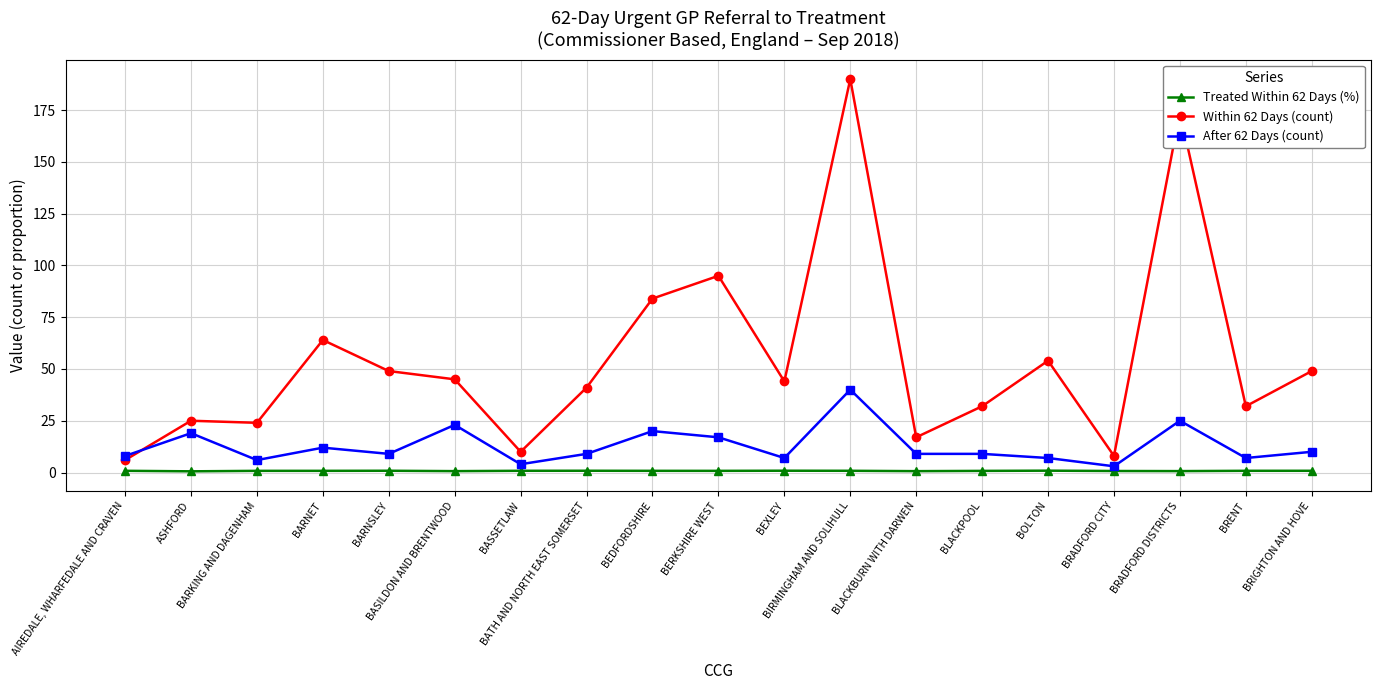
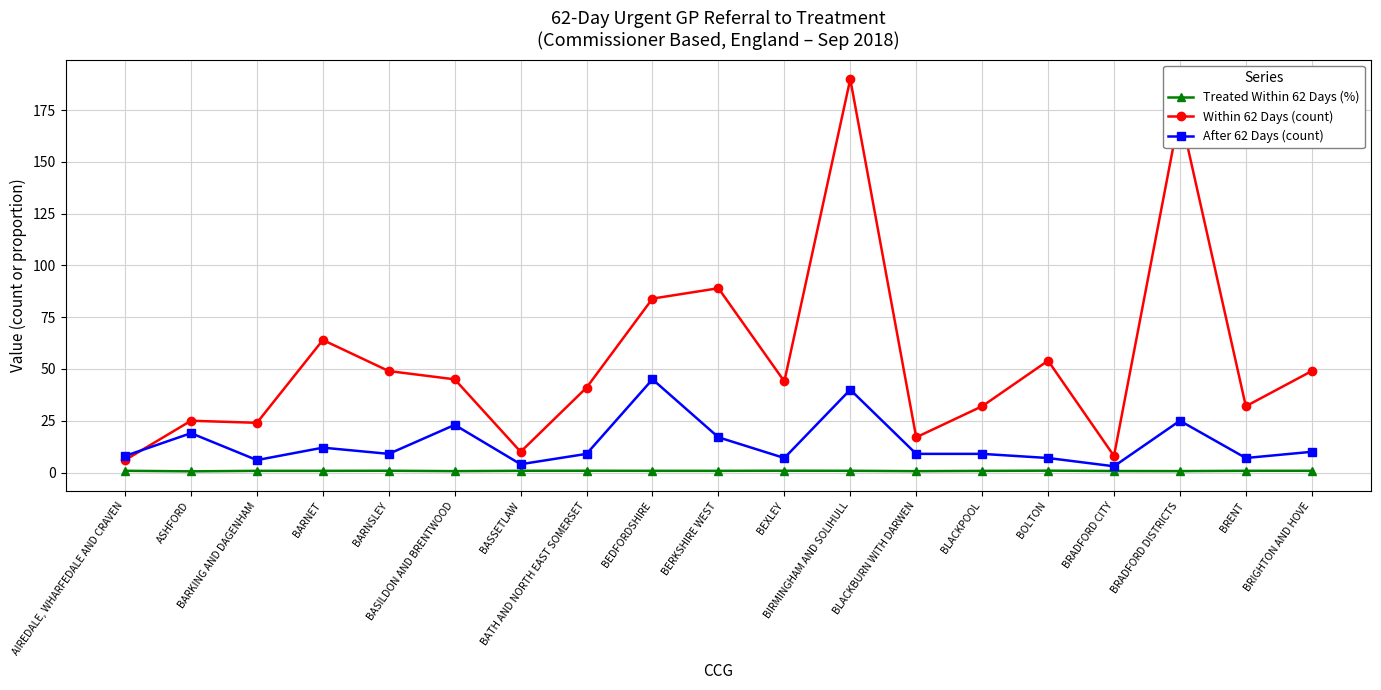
After 62 Days (count), BEDFORDSHIRE: 20 -> 45
Within 62 Days (count), BERKSHIRE WEST: 95 -> 89
